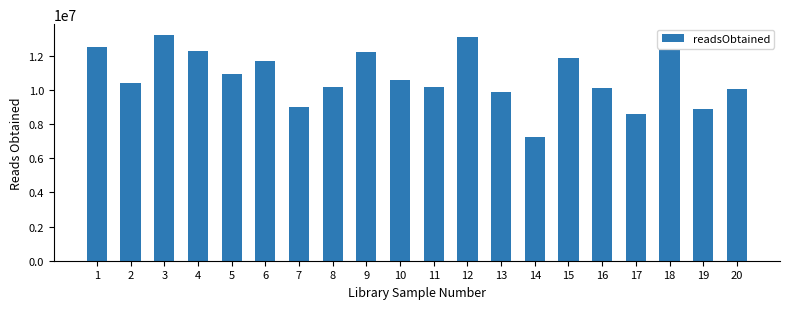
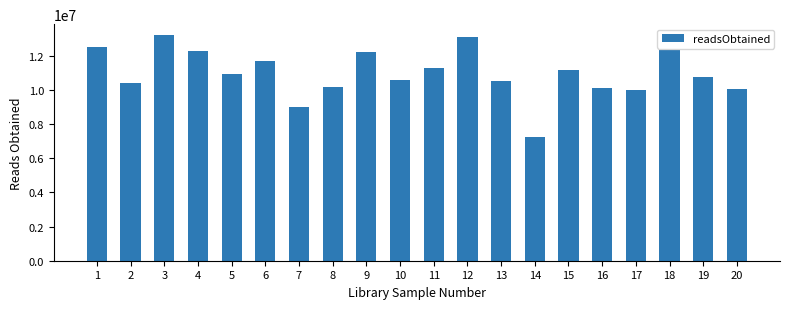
11: 10200000 -> 11300000
13: 9900000 -> 10500000
15: 11900000 -> 11200000
17: 8600000 -> 10000000
19: 8900000 -> 10800000
